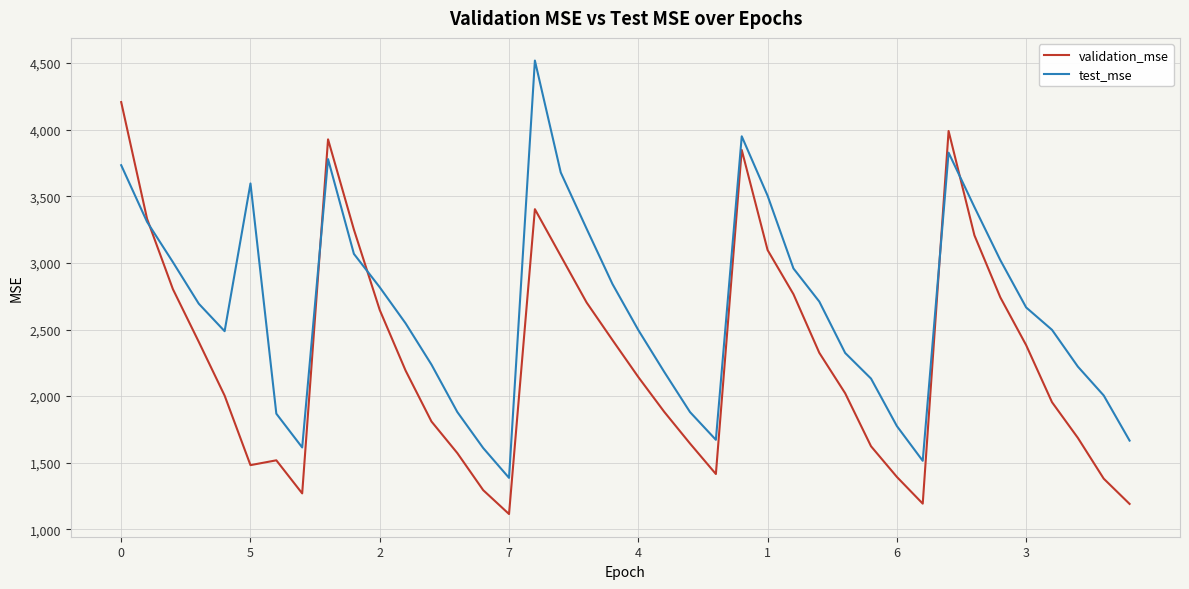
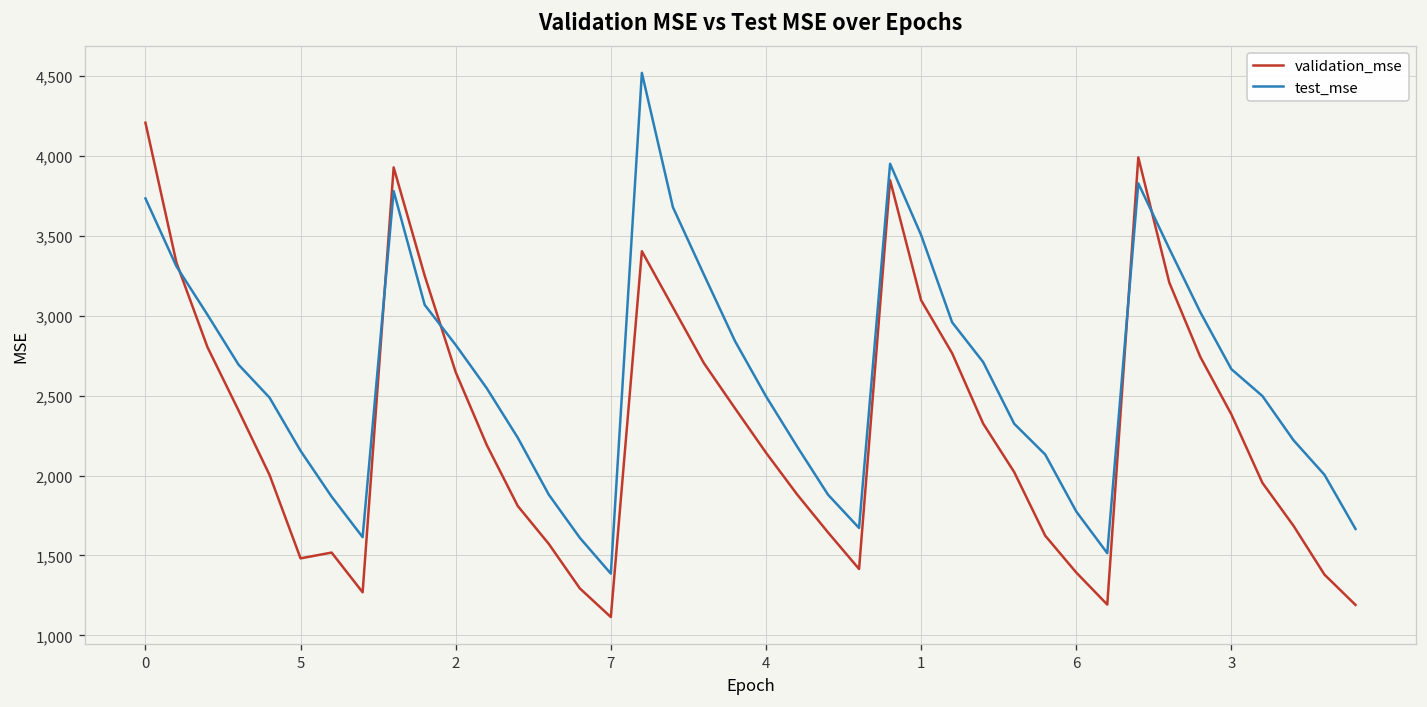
test_mse, 5: 3,600 -> 2,150
